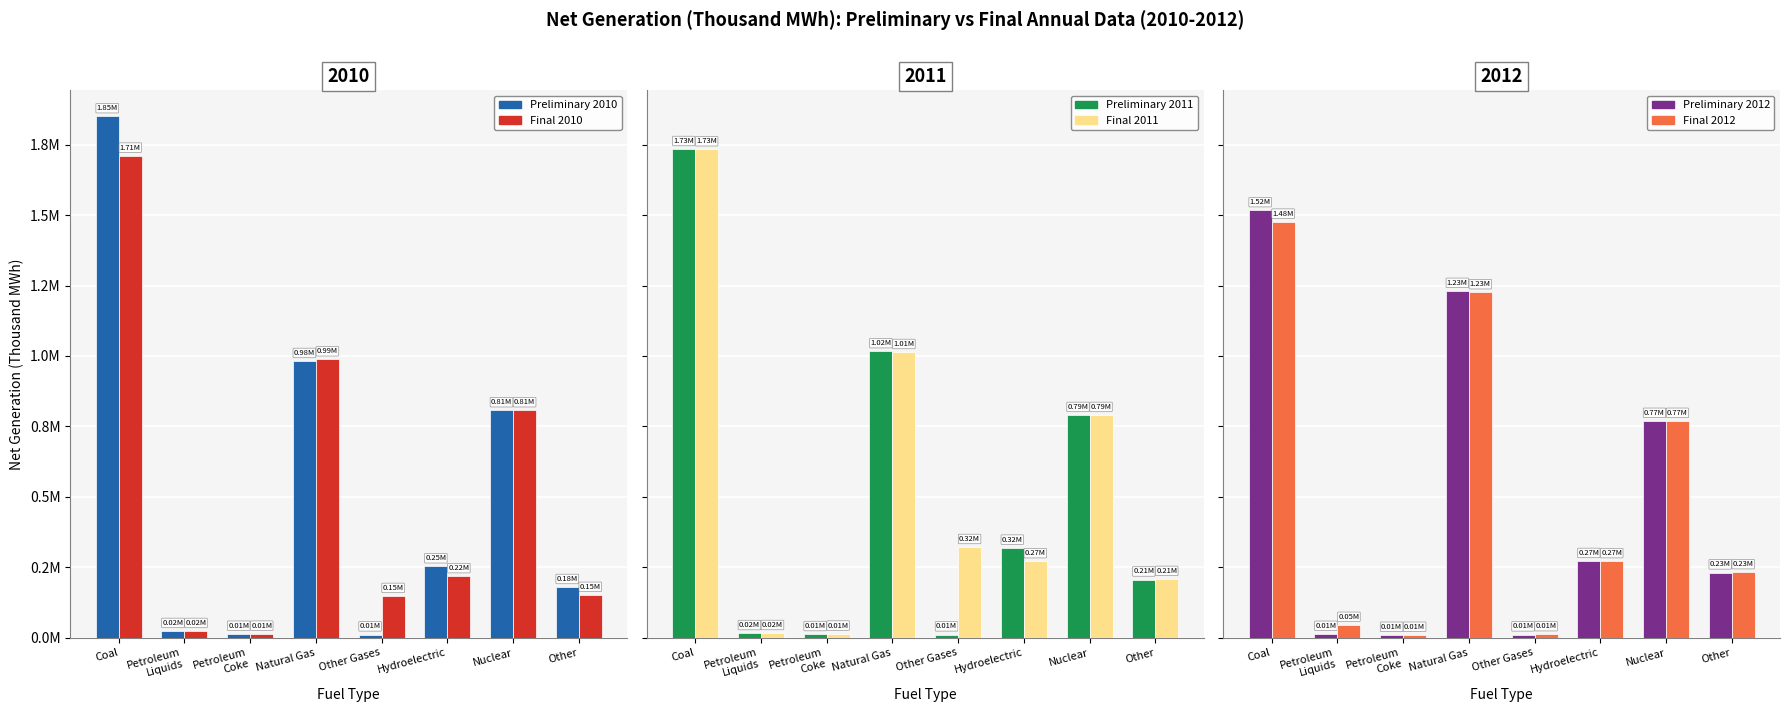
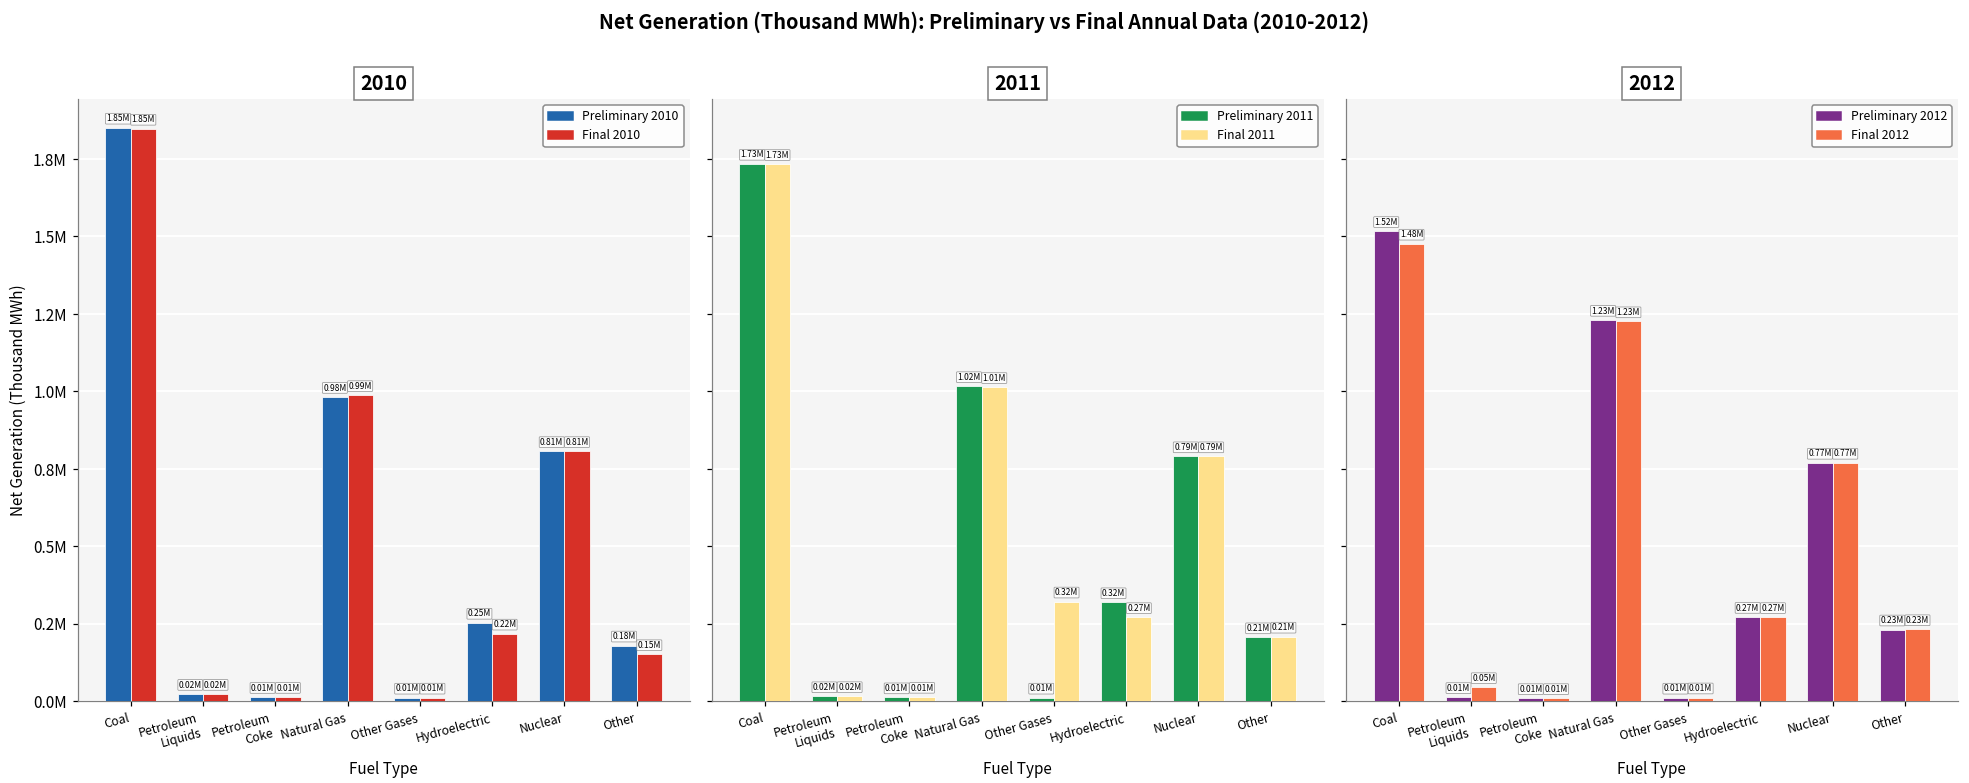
2010, Final 2010, Coal: 1.71M -> 1.85M
2010, Final 2010, Other Gases: 0.15M -> 0.01M
